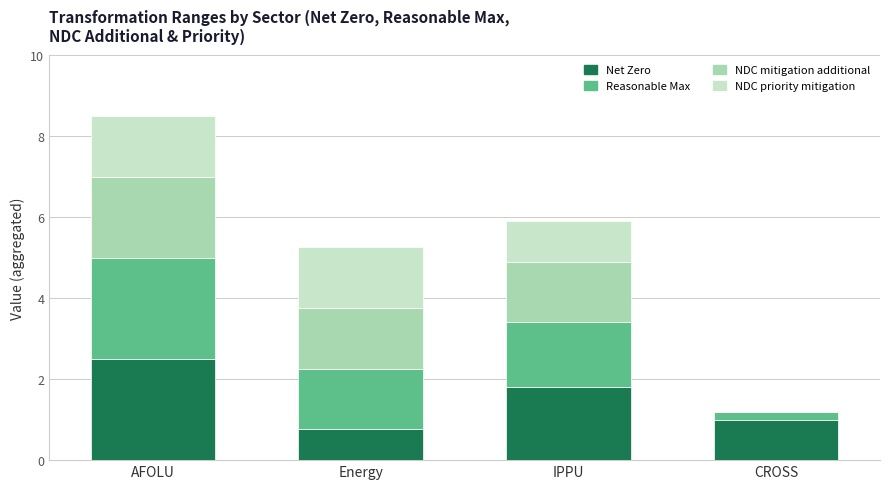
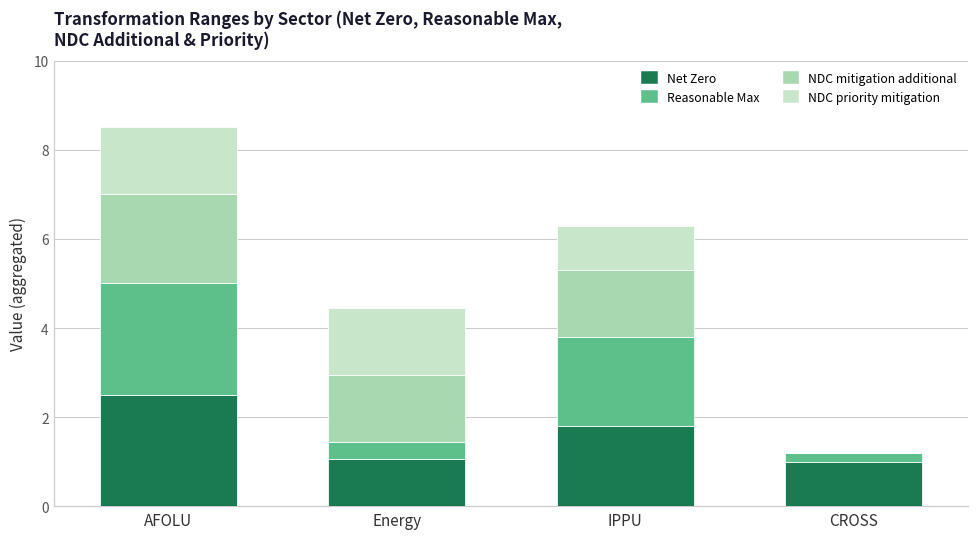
Net Zero, Energy: 0.8 -> 1.1
Reasonable Max, Energy: 1.5 -> 0.4
Reasonable Max, IPPU: 1.6 -> 2.0
